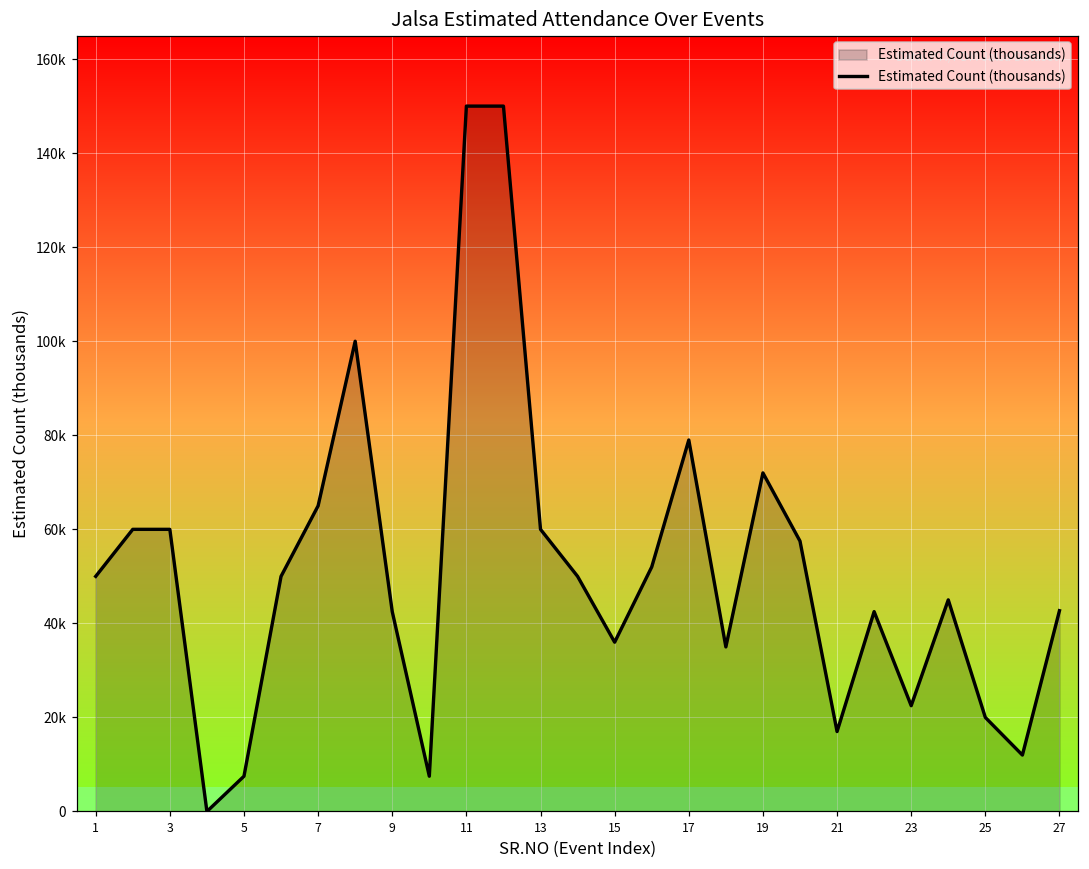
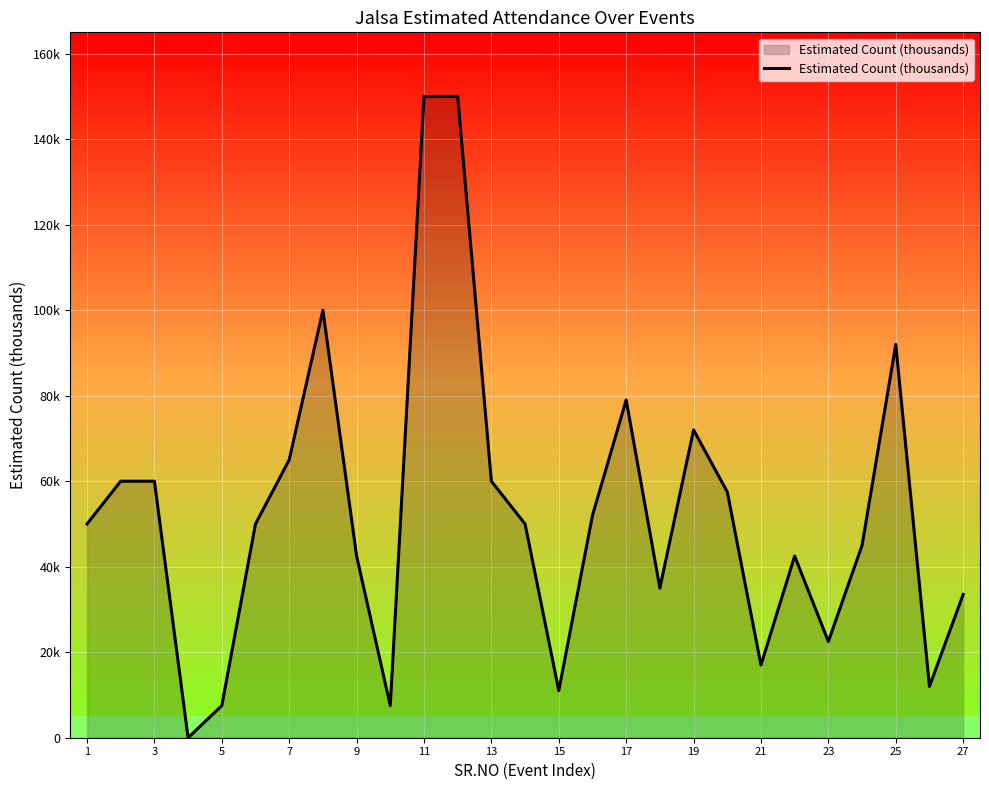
15: 36000 -> 11000
25: 20000 -> 92000
27: 43000 -> 34000
